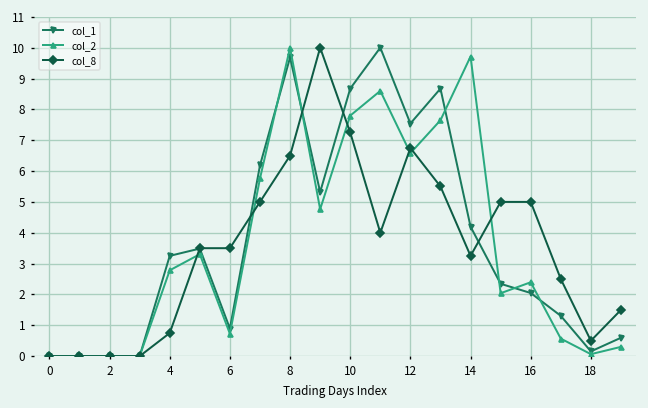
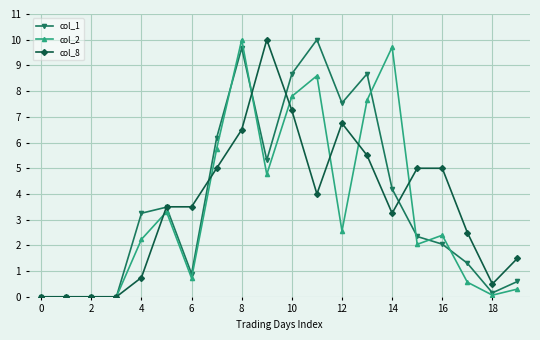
col_2, 4: 2.8 -> 2.2
col_2, 12: 6.6 -> 2.6
